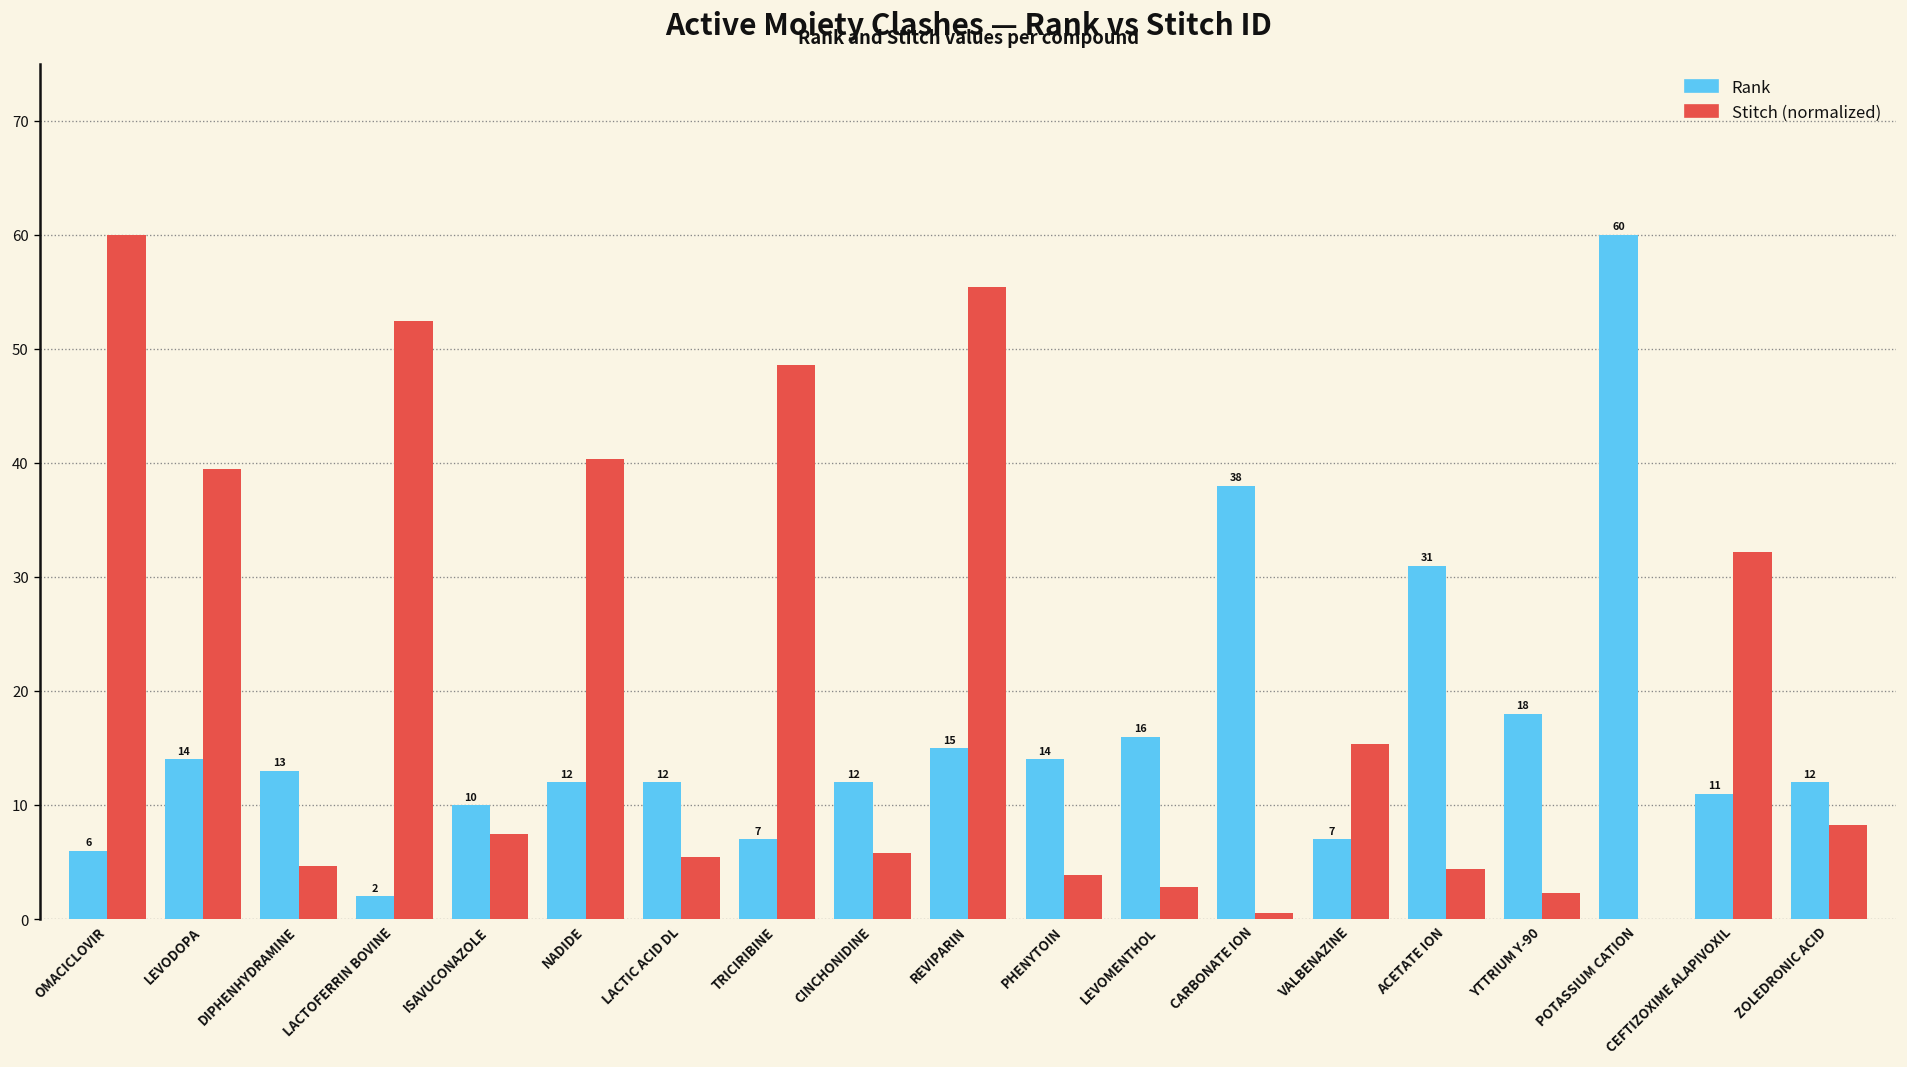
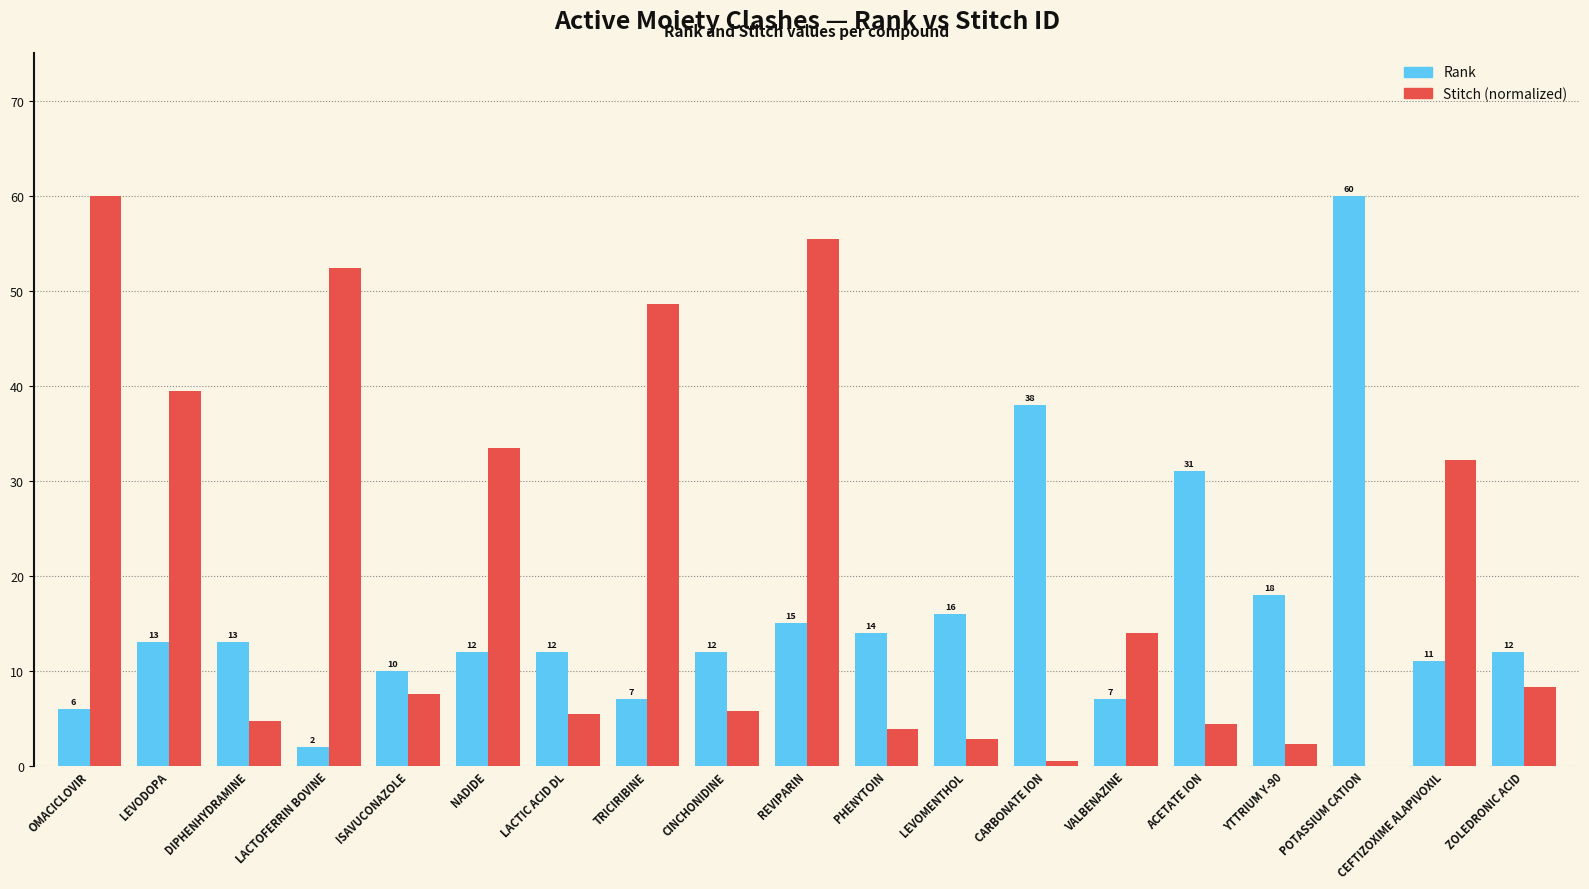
Rank, LEVODOPA: 14 -> 13
Stitch (normalized), NADIDE: 40 -> 33
Stitch (normalized), VALBENAZINE: 15 -> 14
